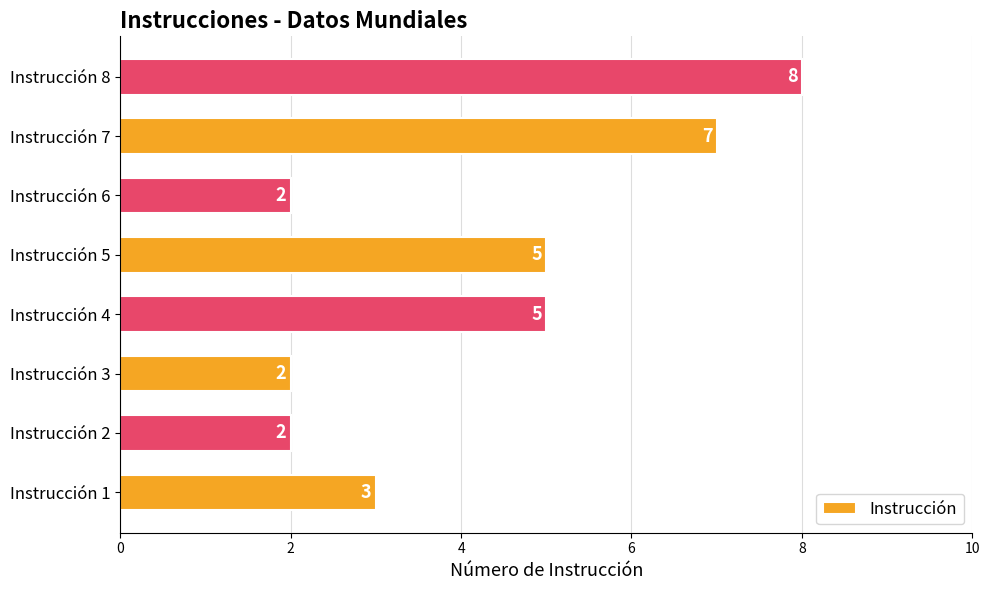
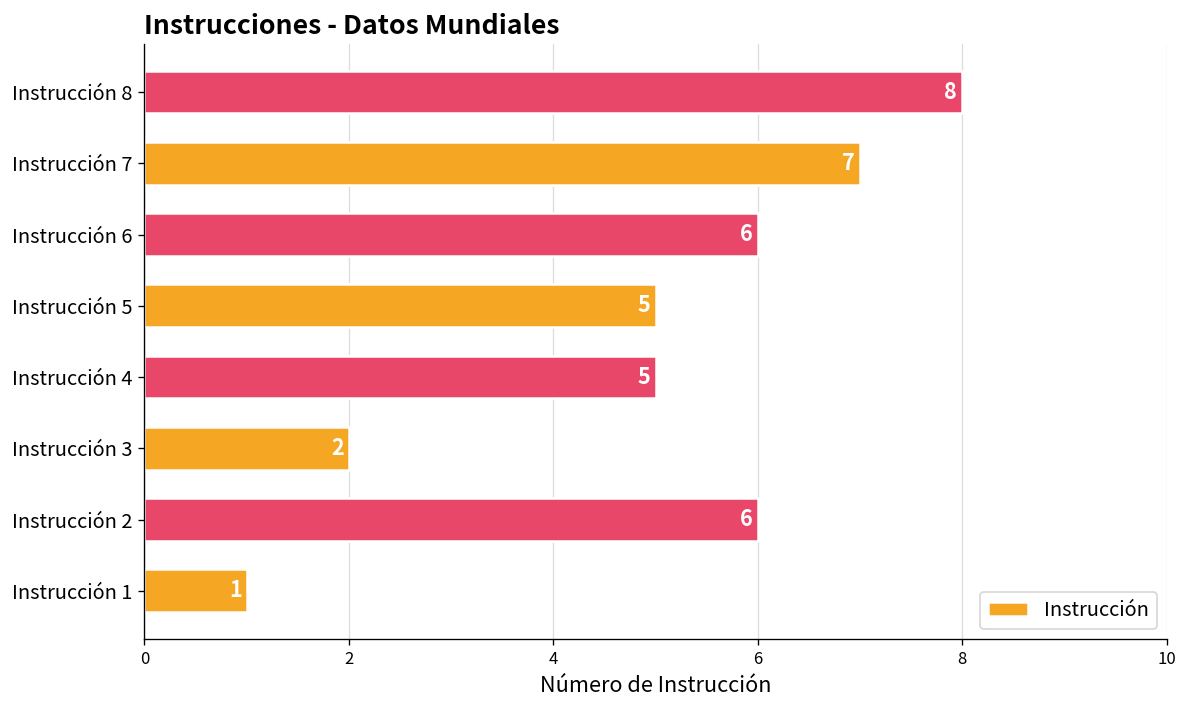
Instrucción 6: 2 -> 6
Instrucción 2: 2 -> 6
Instrucción 1: 3 -> 1
